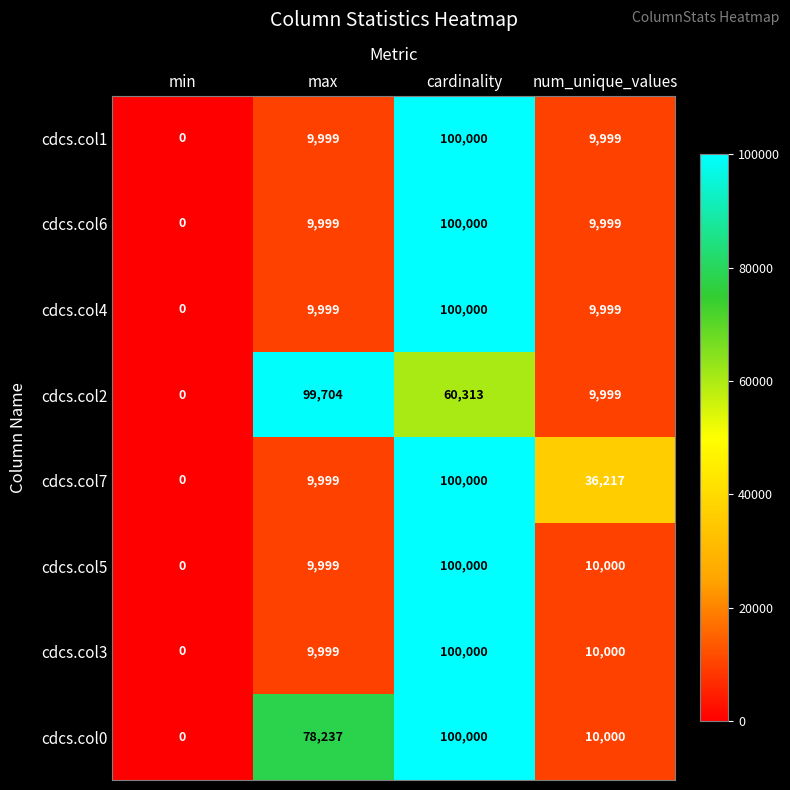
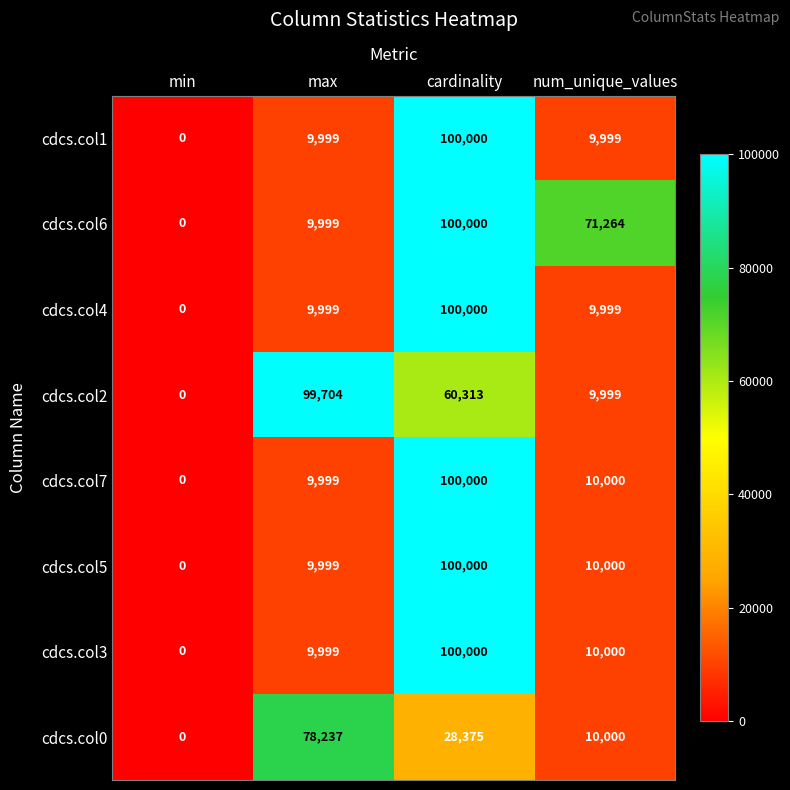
cdcs.col6, num_unique_values: 9,999 -> 71,264
cdcs.col7, num_unique_values: 36,217 -> 10,000
cdcs.col0, cardinality: 100,000 -> 28,375
